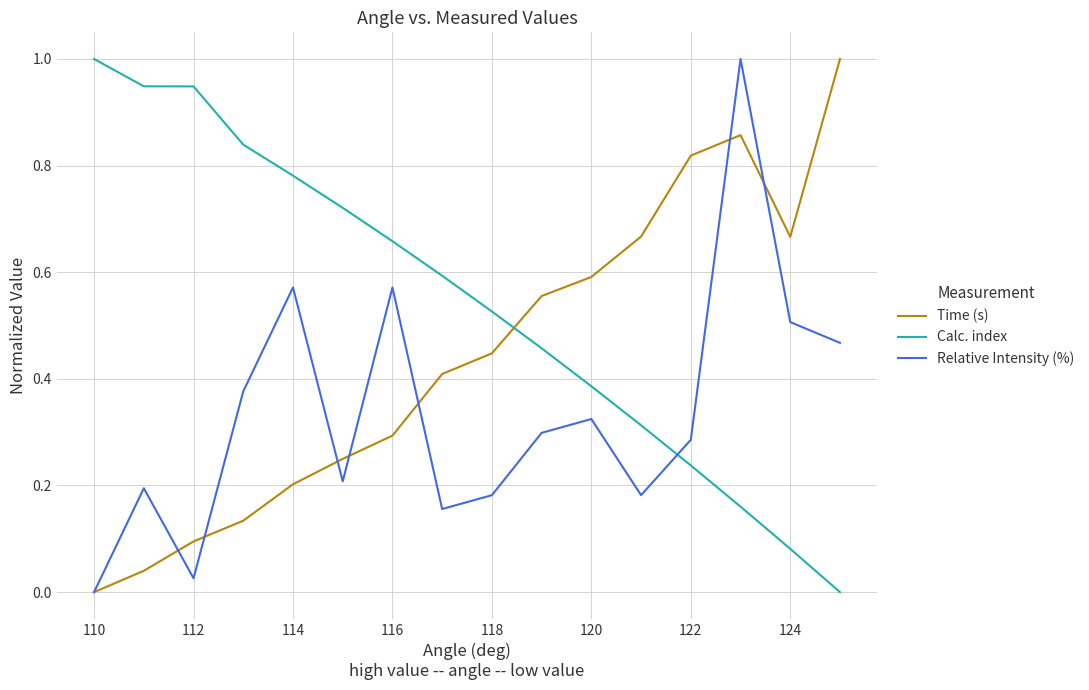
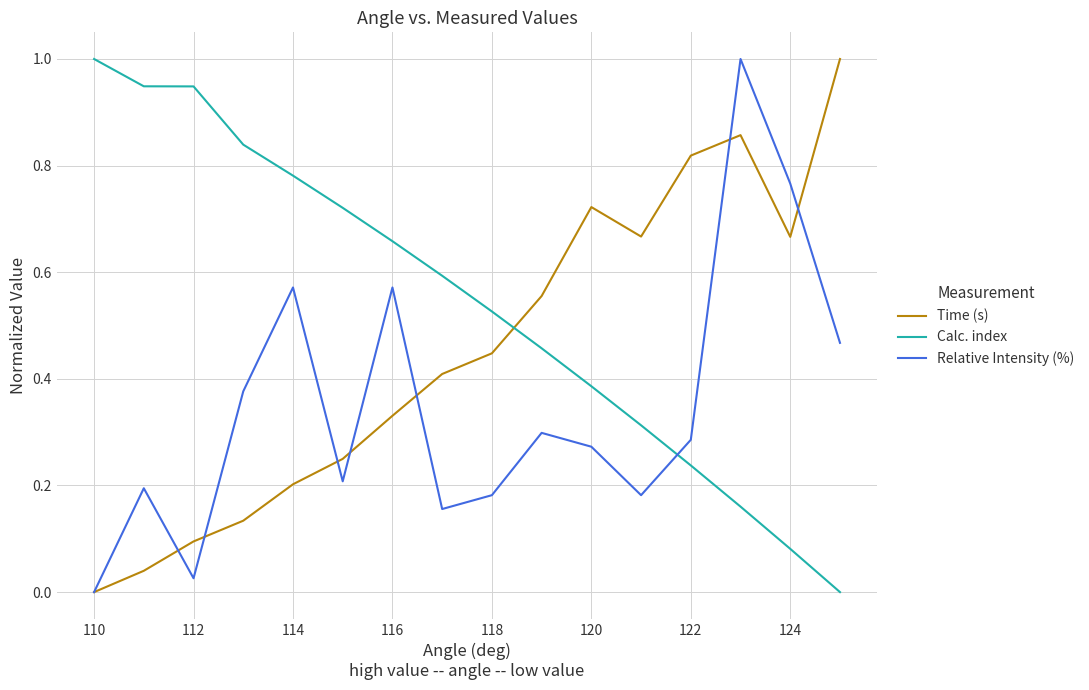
Time (s), 116: 0.29 -> 0.33
Time (s), 120: 0.59 -> 0.72
Relative Intensity (%), 120: 0.32 -> 0.27
Relative Intensity (%), 124: 0.51 -> 0.77
